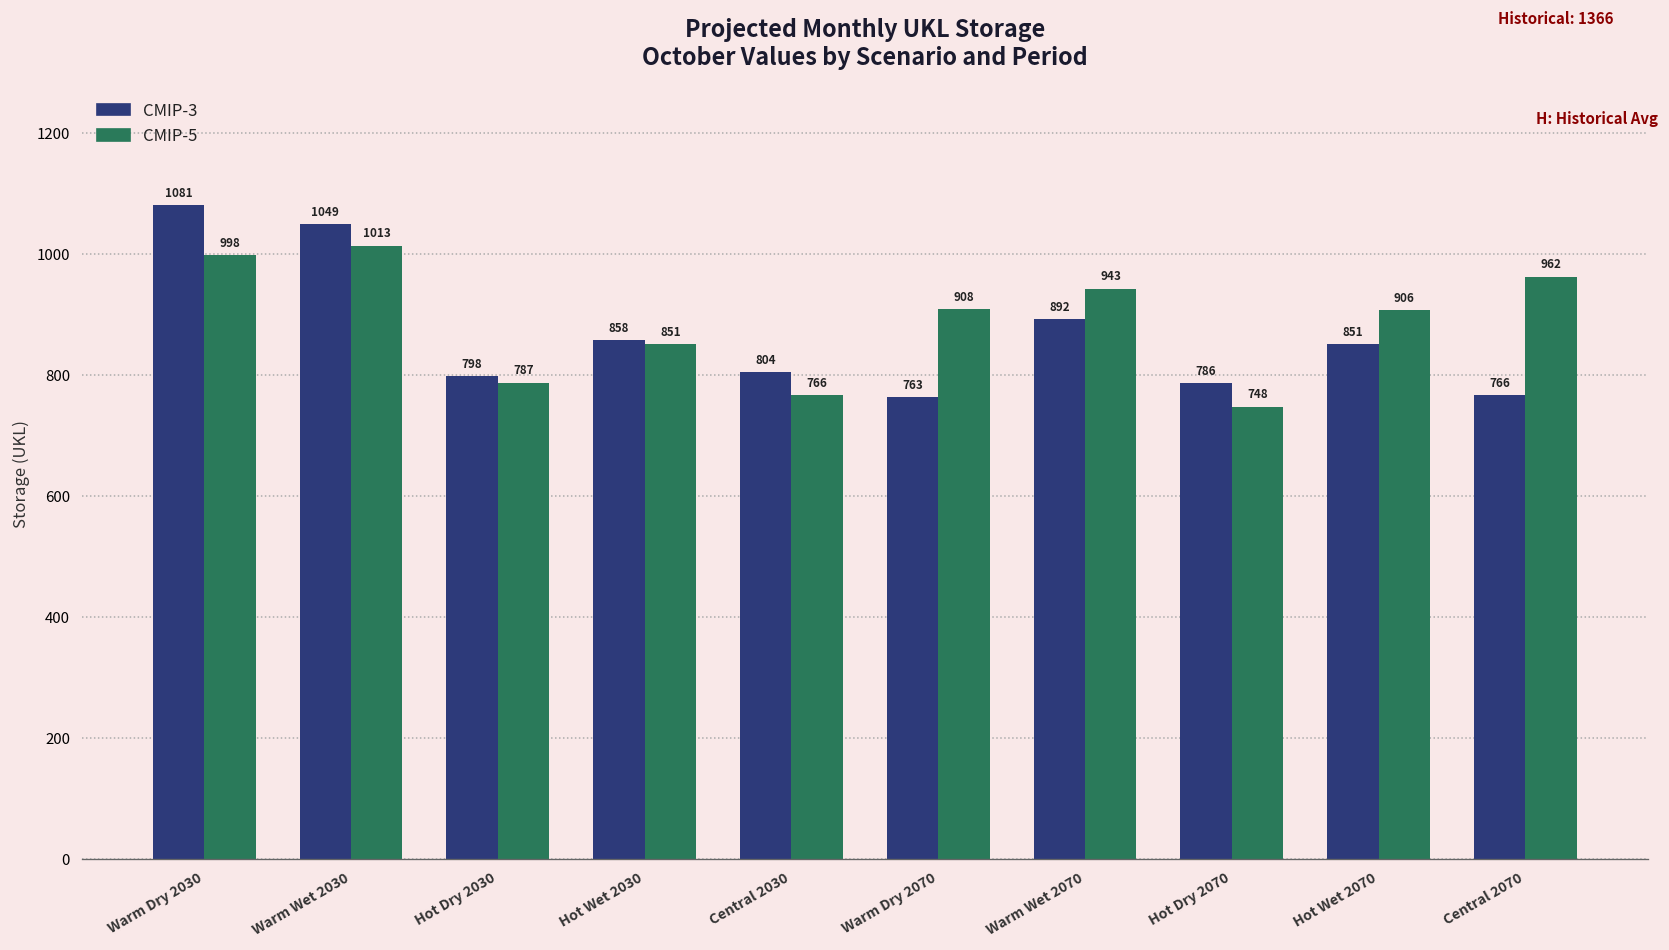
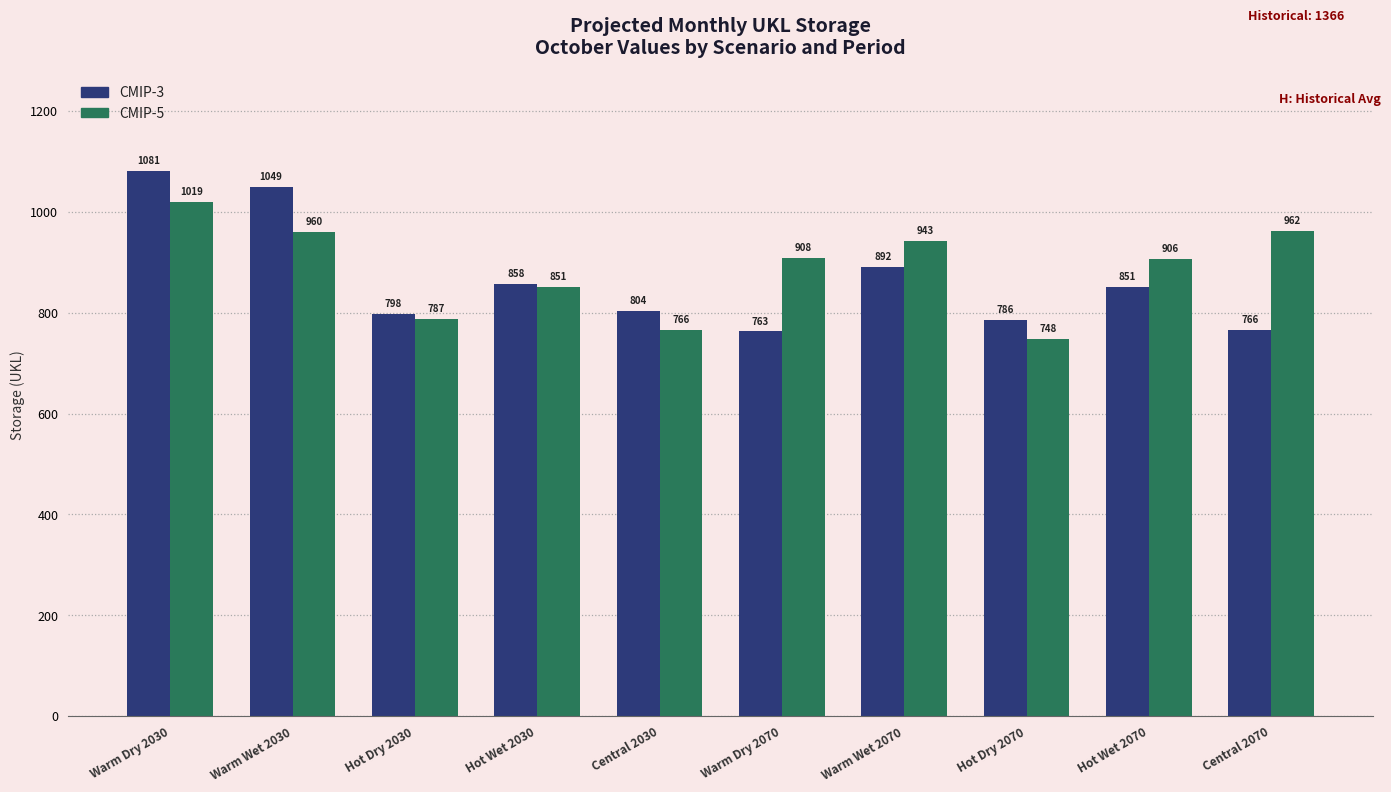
CMIP-5, Warm Dry 2030: 998 -> 1019
CMIP-5, Warm Wet 2030: 1013 -> 960
